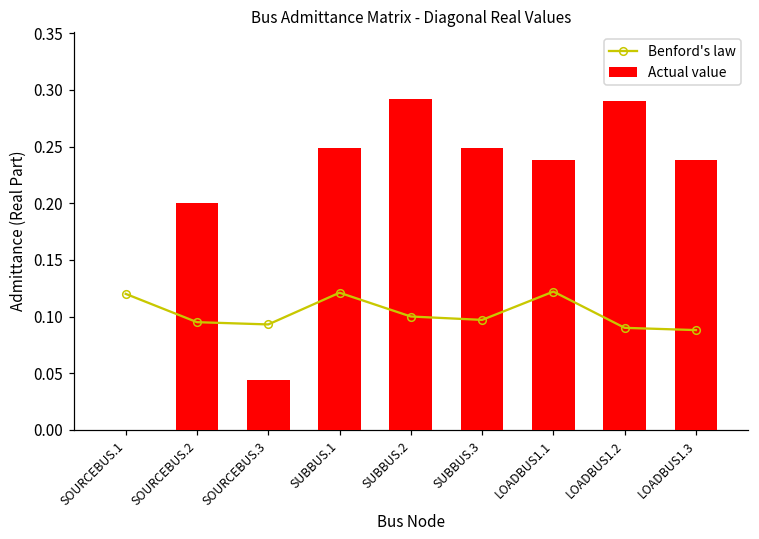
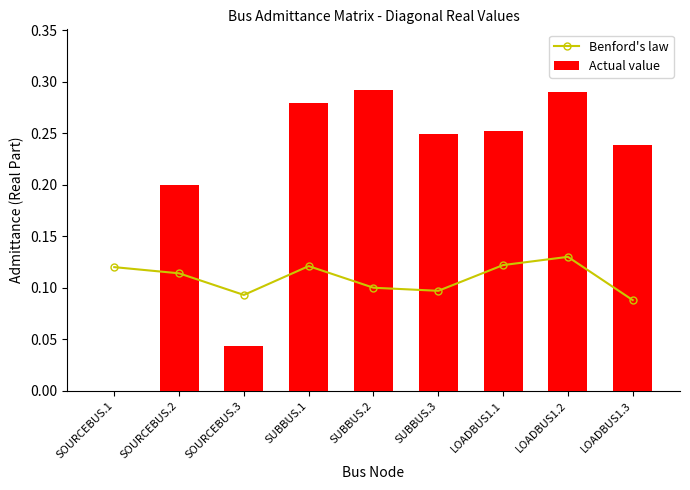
Benford's law, SOURCEBUS.2: 0.095 -> 0.114
Actual value, SUBBUS.1: 0.249 -> 0.279
Actual value, LOADBUS1.1: 0.239 -> 0.253
Benford's law, LOADBUS1.2: 0.09 -> 0.13
